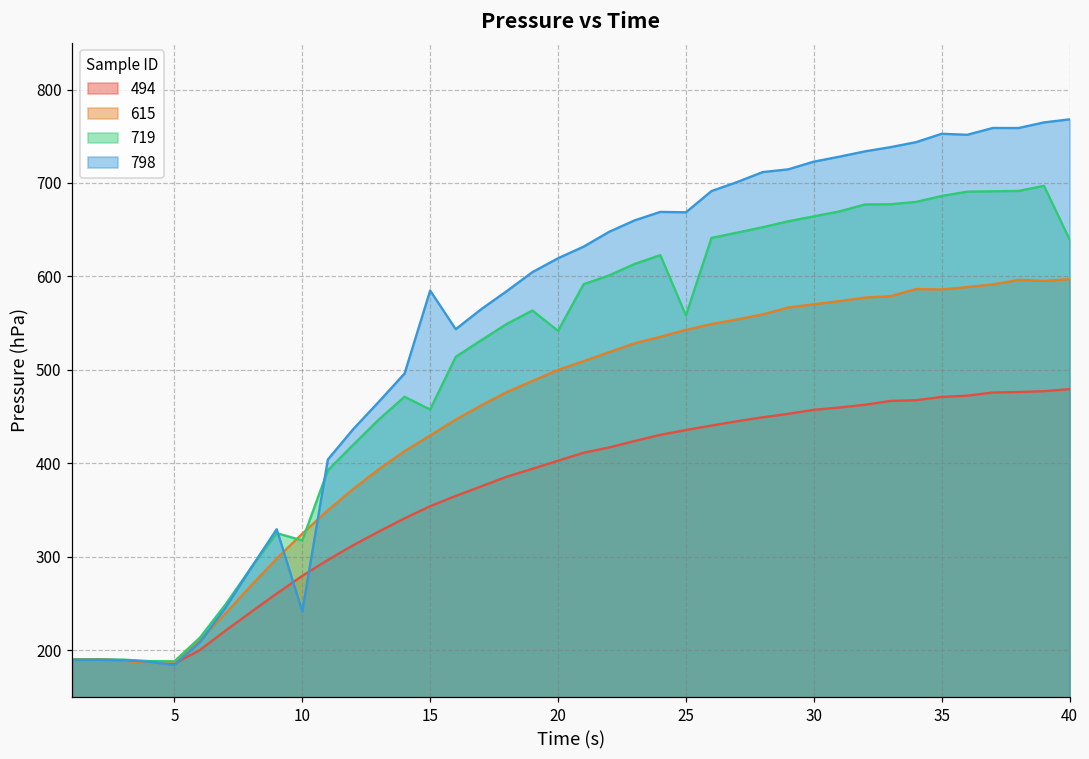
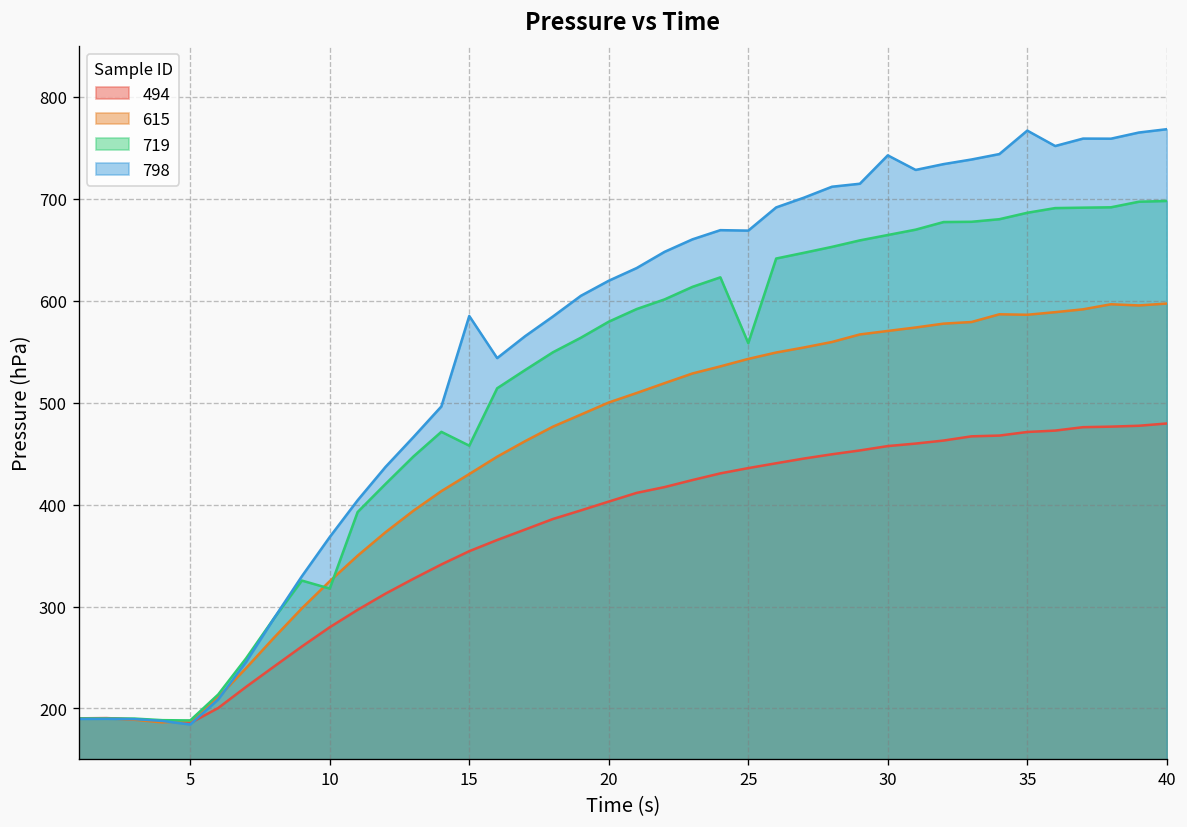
798, 10: 240 -> 370
719, 20: 540 -> 580
798, 30: 720 -> 740
798, 35: 750 -> 770
719, 40: 640 -> 700
